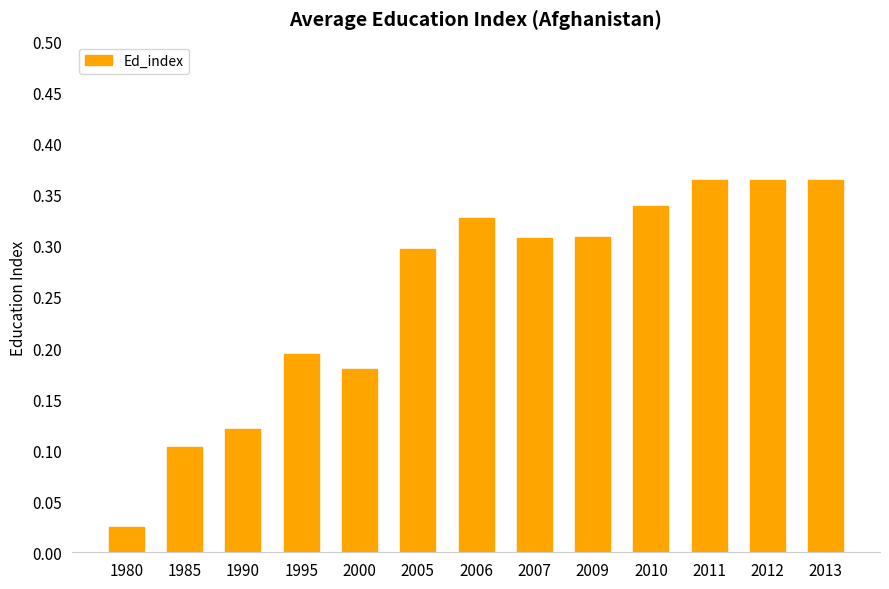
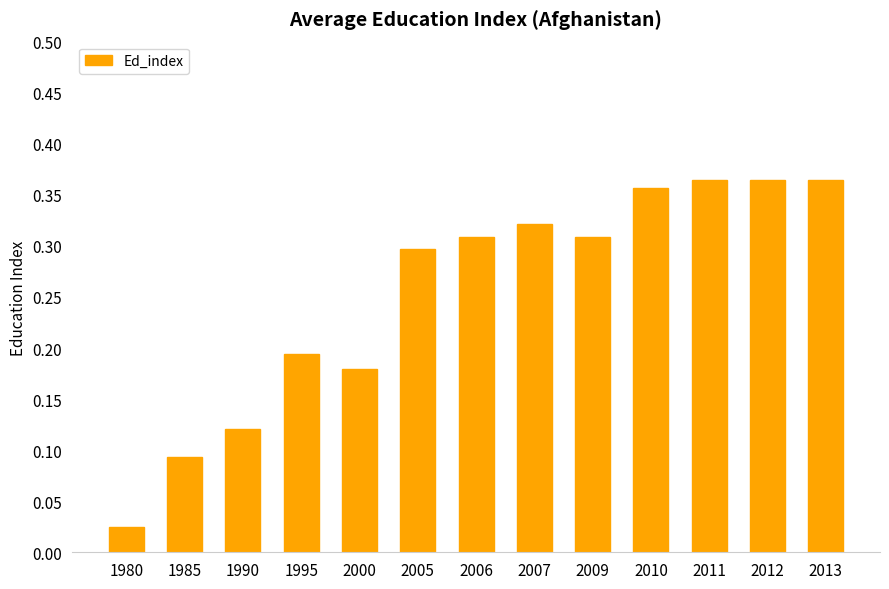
1985: 0.103 -> 0.093
2006: 0.327 -> 0.309
2007: 0.308 -> 0.321
2010: 0.339 -> 0.357
